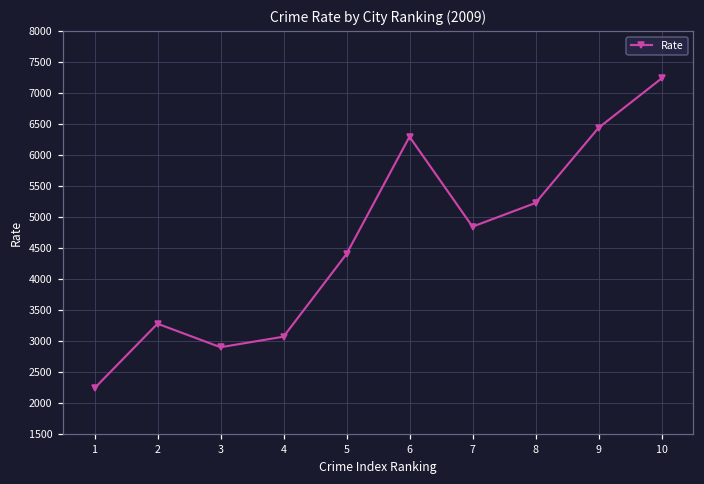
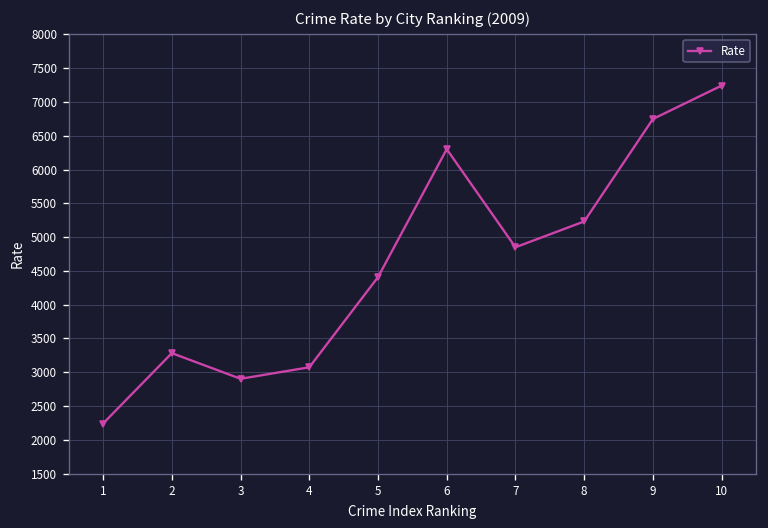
9: 6400 -> 6700
